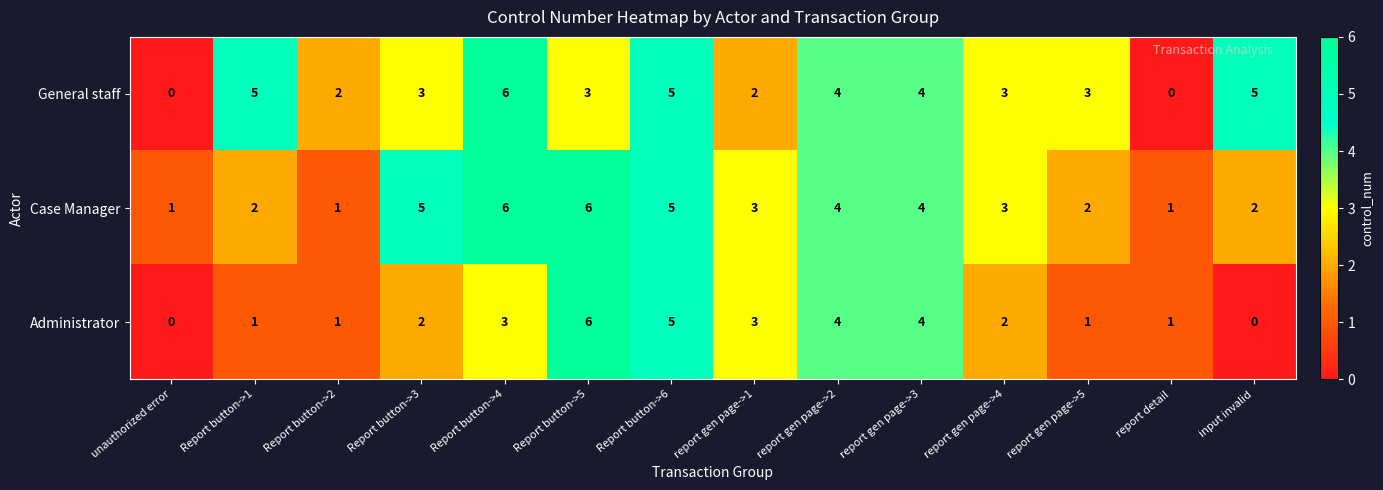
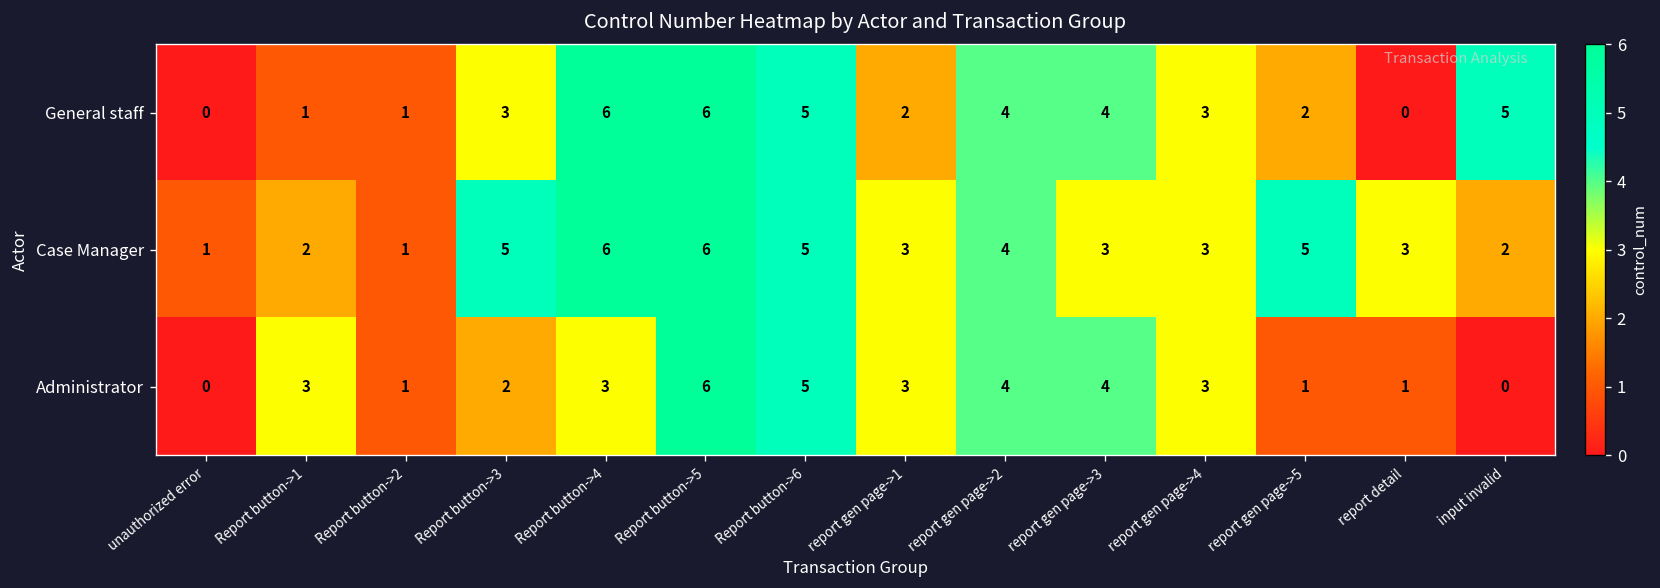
General staff, Report button->1: 5 -> 1
General staff, Report button->2: 2 -> 1
General staff, Report button->5: 3 -> 6
General staff, report gen page->5: 3 -> 2
Case Manager, report gen page->3: 4 -> 3
Case Manager, report gen page->5: 2 -> 5
Case Manager, report detail: 1 -> 3
Administrator, Report button->1: 1 -> 3
Administrator, report gen page->4: 2 -> 3
